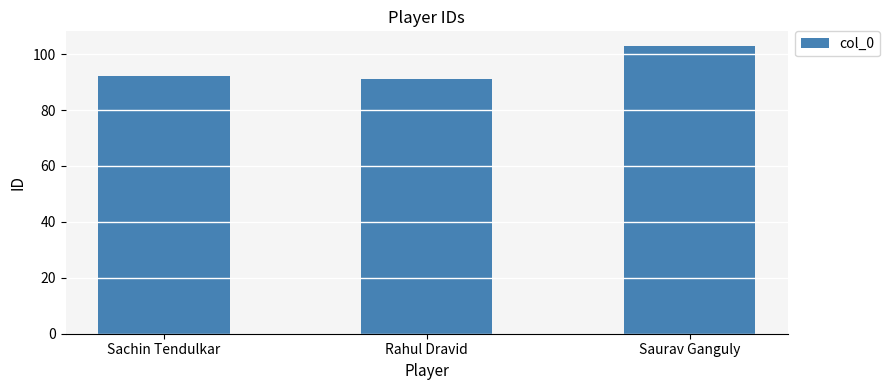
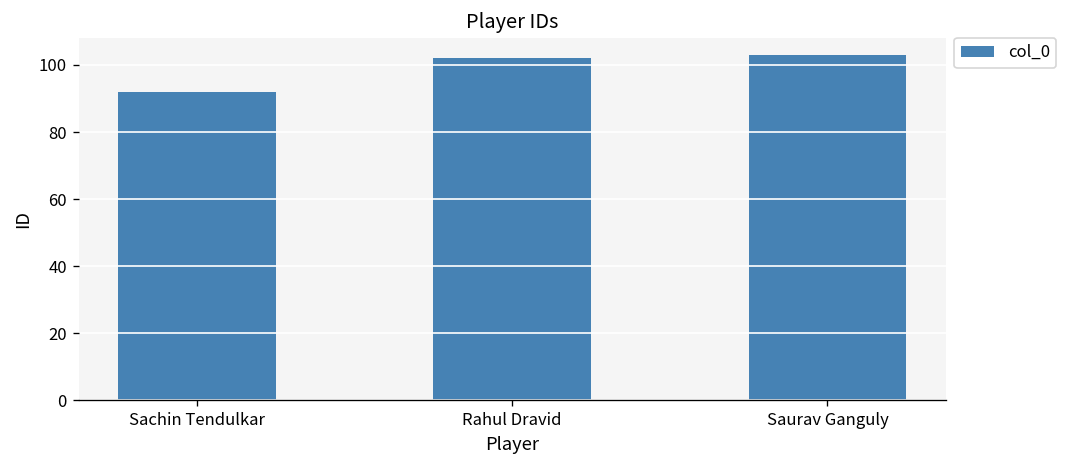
Rahul Dravid: 91 -> 102
